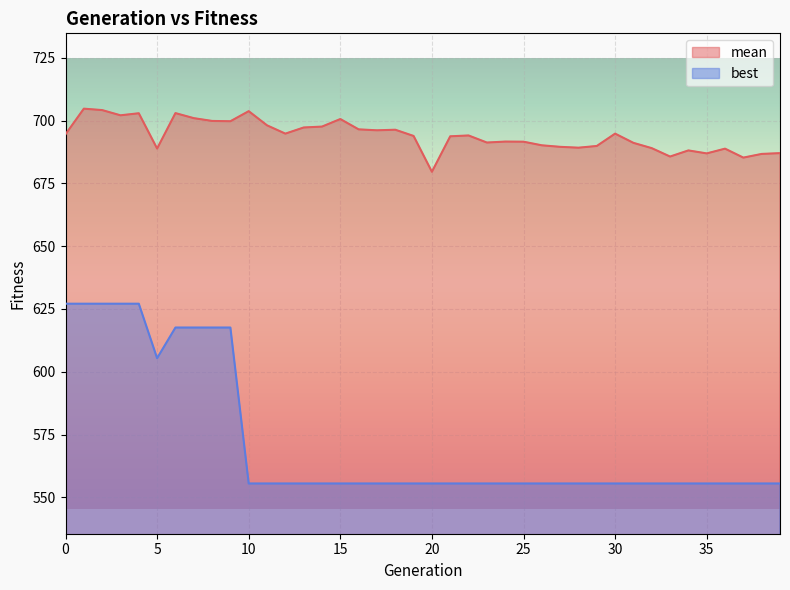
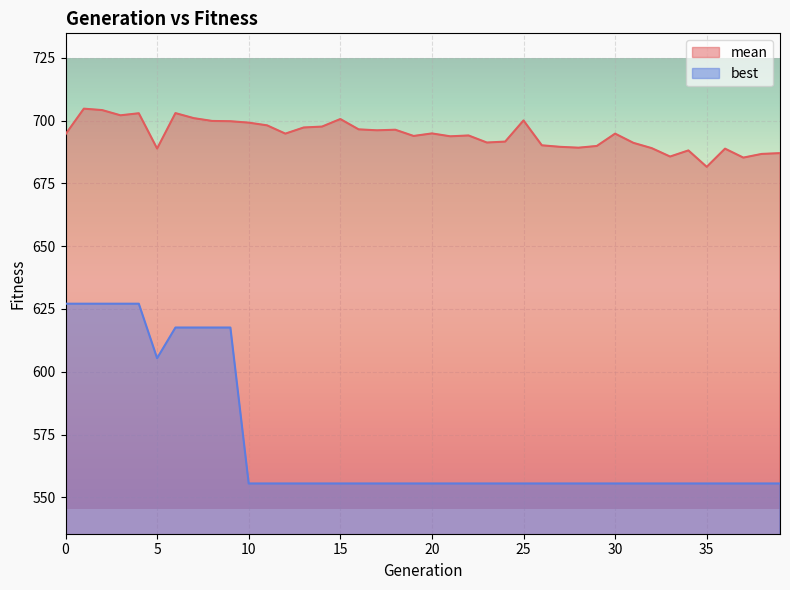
mean, 10: 704 -> 699
mean, 20: 680 -> 695
mean, 25: 692 -> 700
mean, 35: 687 -> 682
